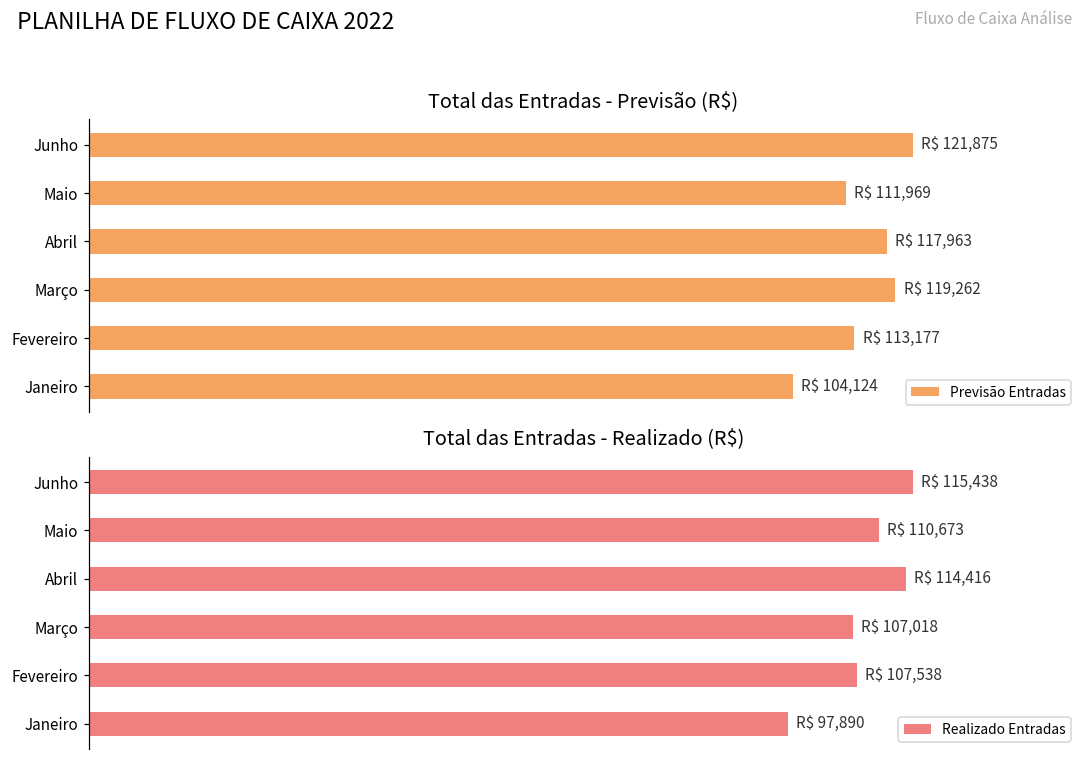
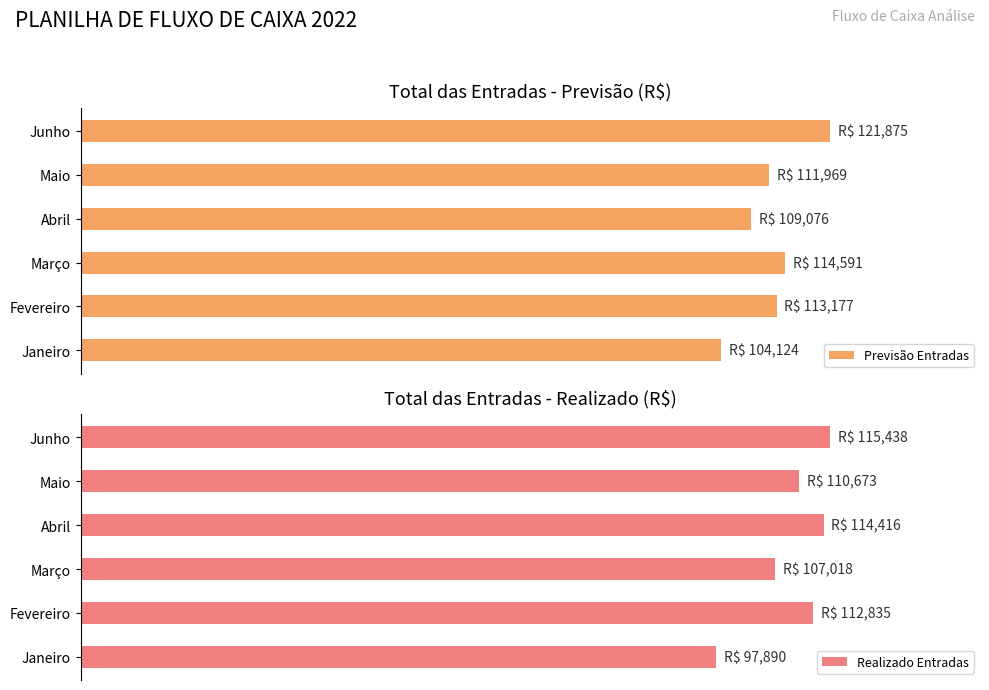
Total das Entradas - Previsão (R$), Abril: 117,963 -> 109,076
Total das Entradas - Previsão (R$), Março: 119,262 -> 114,591
Total das Entradas - Realizado (R$), Fevereiro: 107,538 -> 112,835
